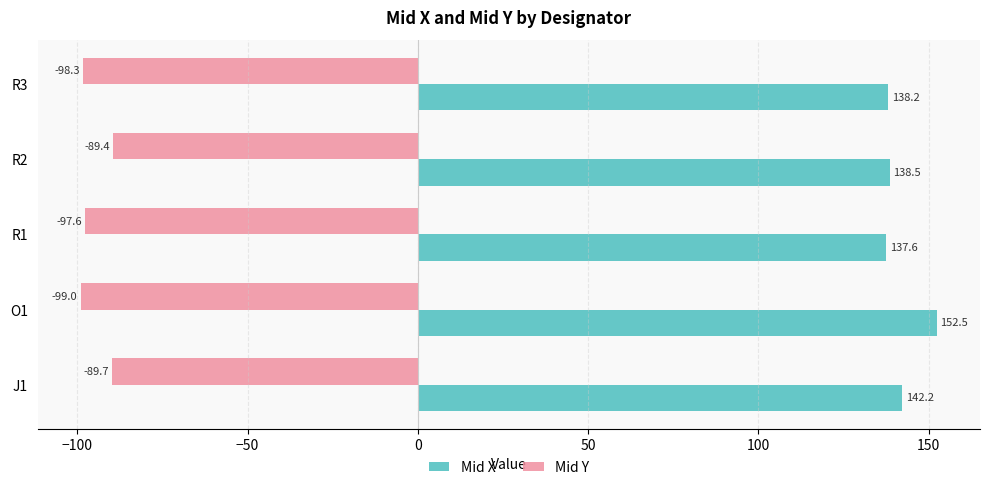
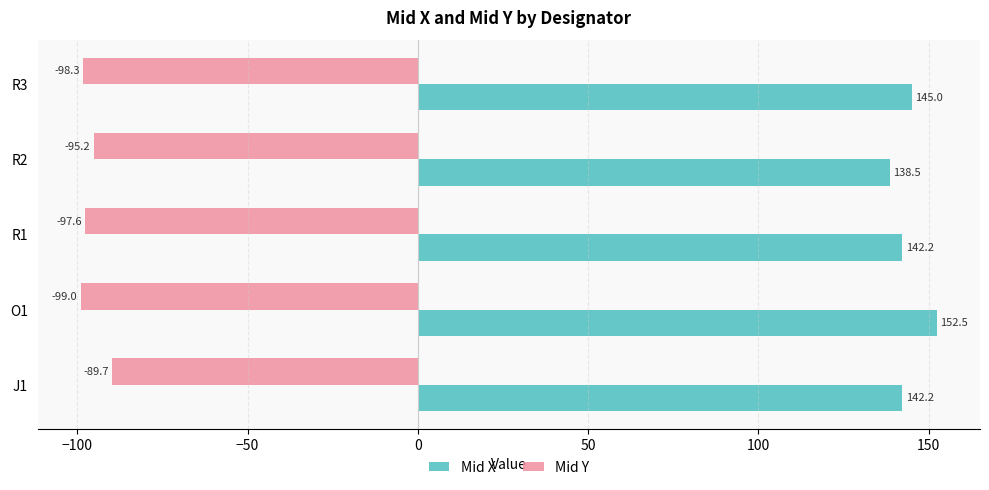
Mid X, R3: 138.2 -> 145.0
Mid Y, R2: -89.4 -> -95.2
Mid X, R1: 137.6 -> 142.2
